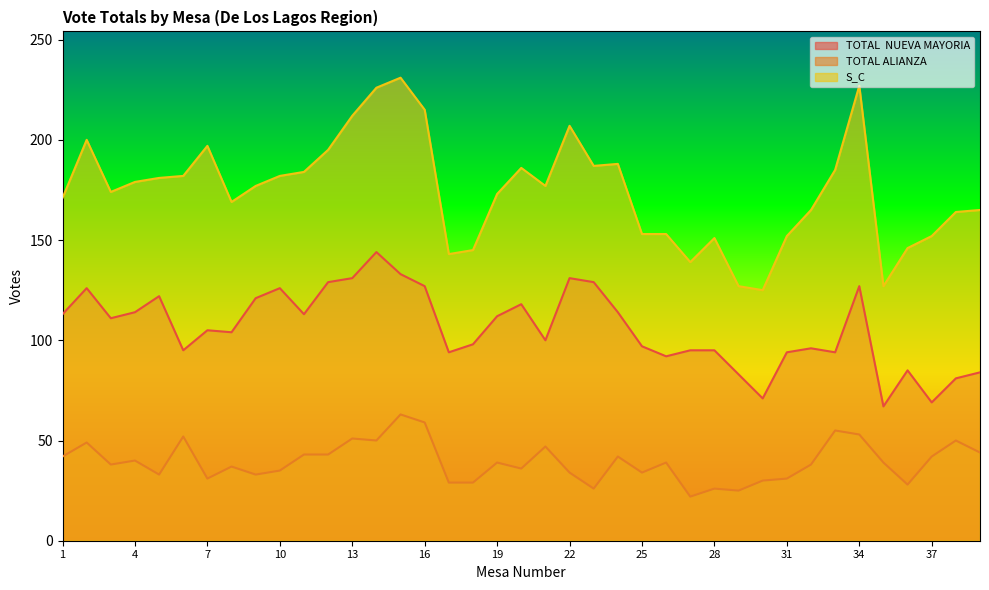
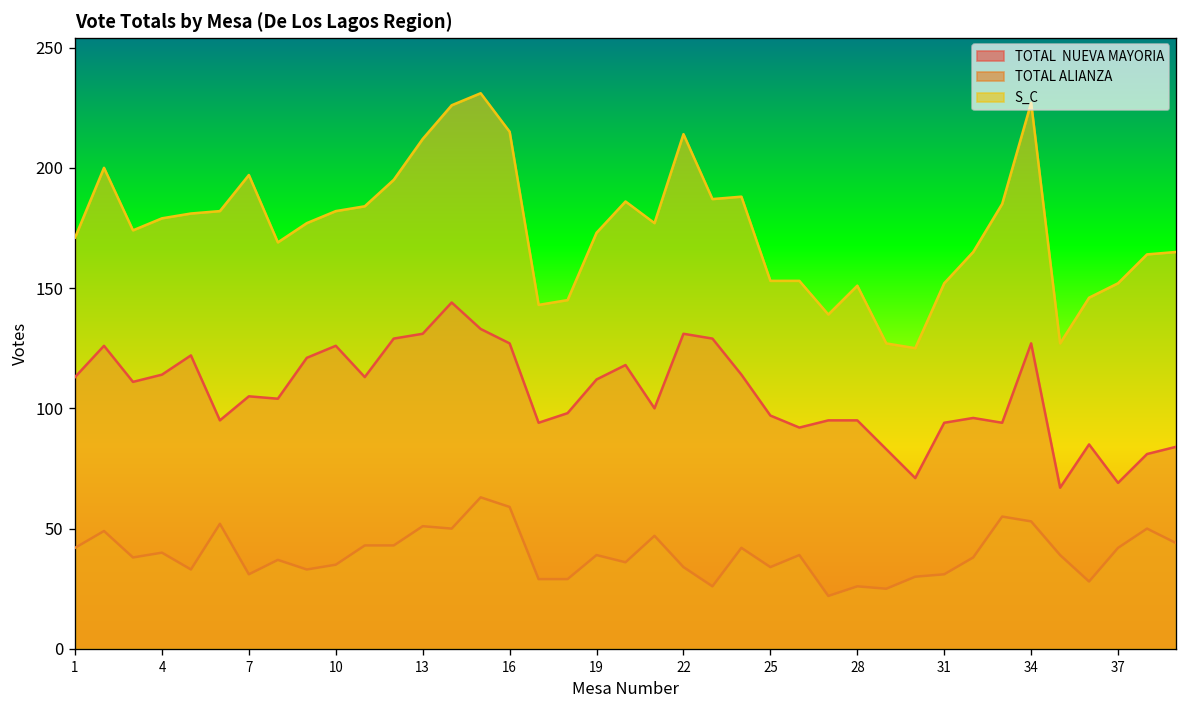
S_C, 22: 207 -> 214
